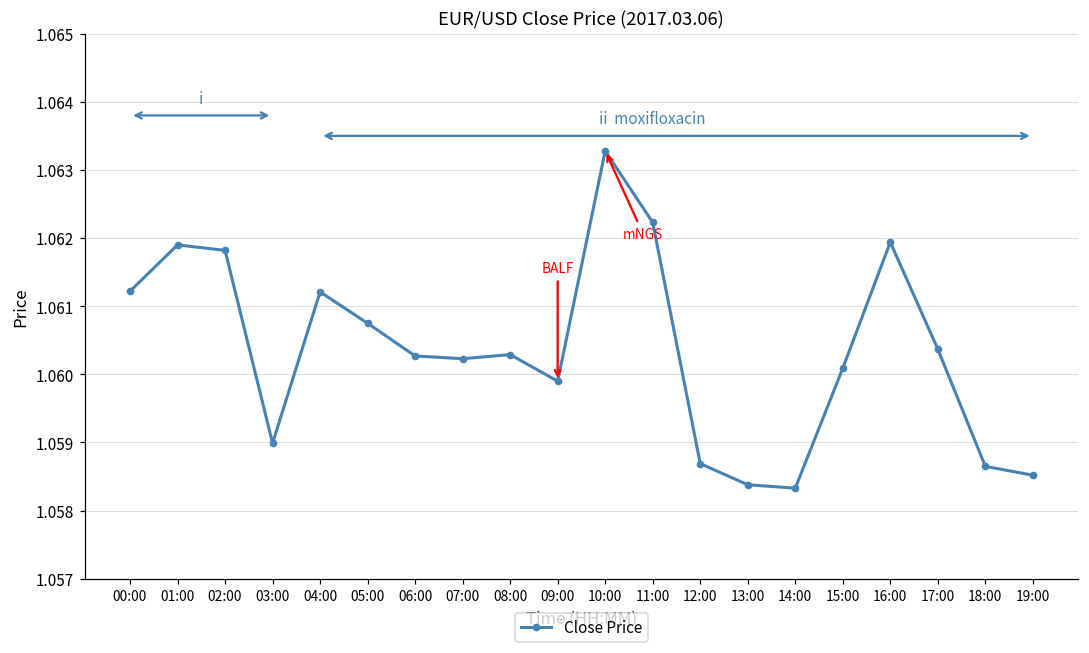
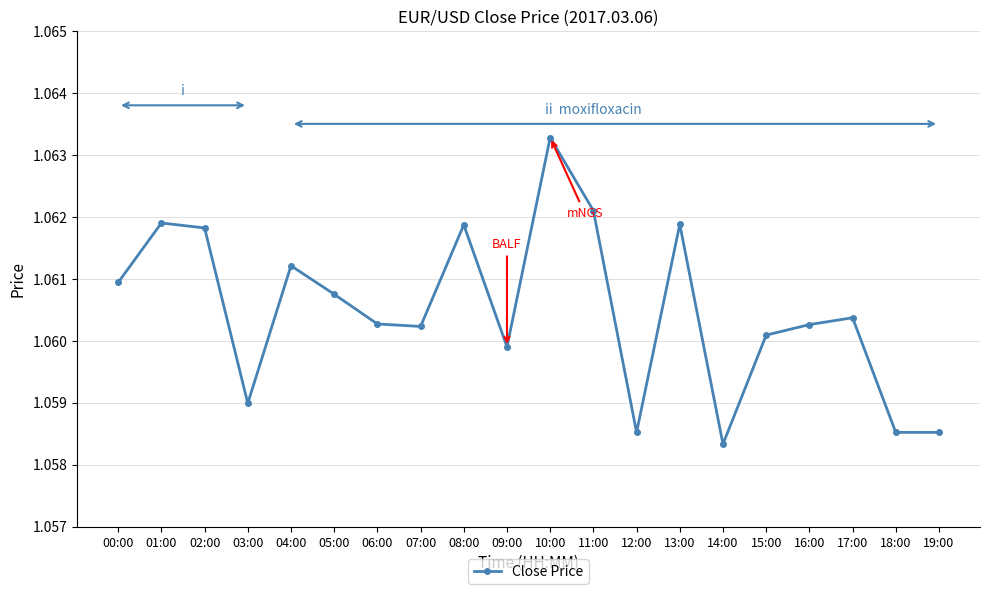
00:00: 1.0612 -> 1.0609
08:00: 1.0603 -> 1.0619
11:00: 1.0622 -> 1.0621
12:00: 1.0587 -> 1.0585
13:00: 1.0584 -> 1.0619
16:00: 1.0619 -> 1.0603
18:00: 1.0587 -> 1.0585
